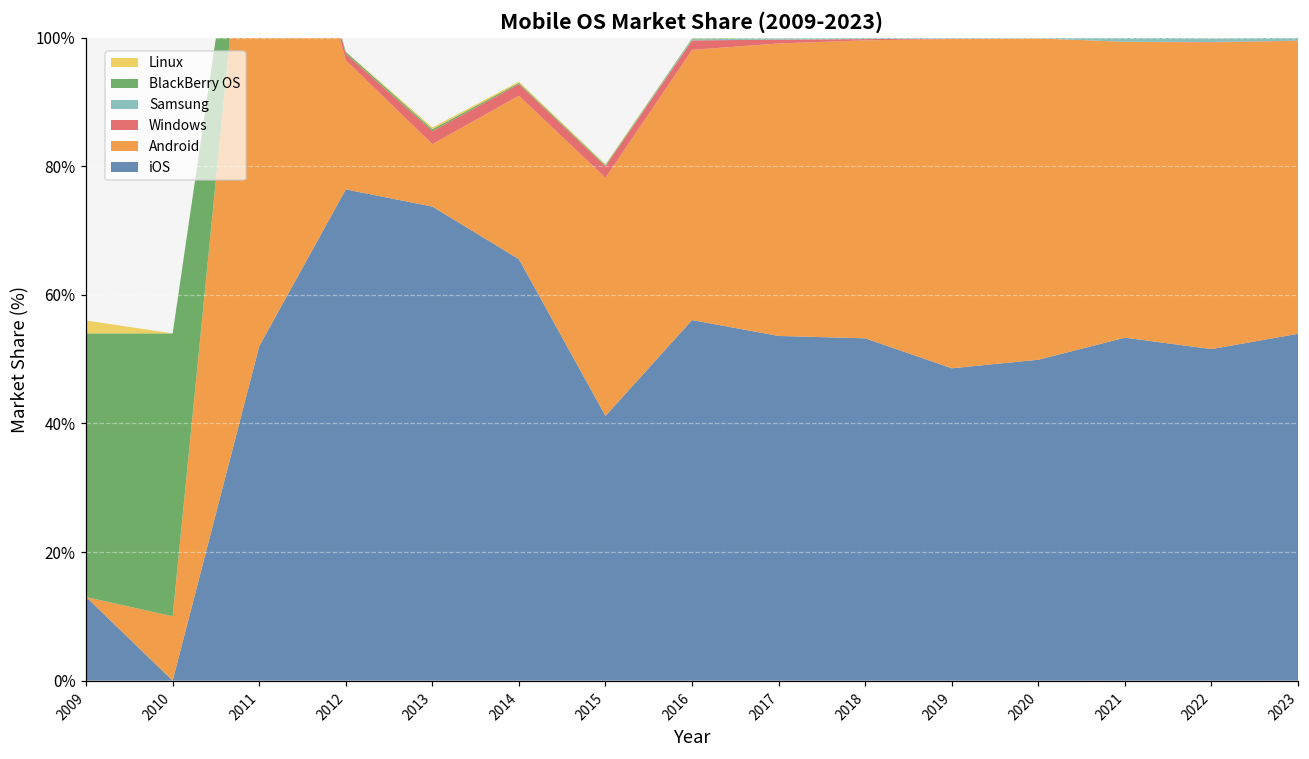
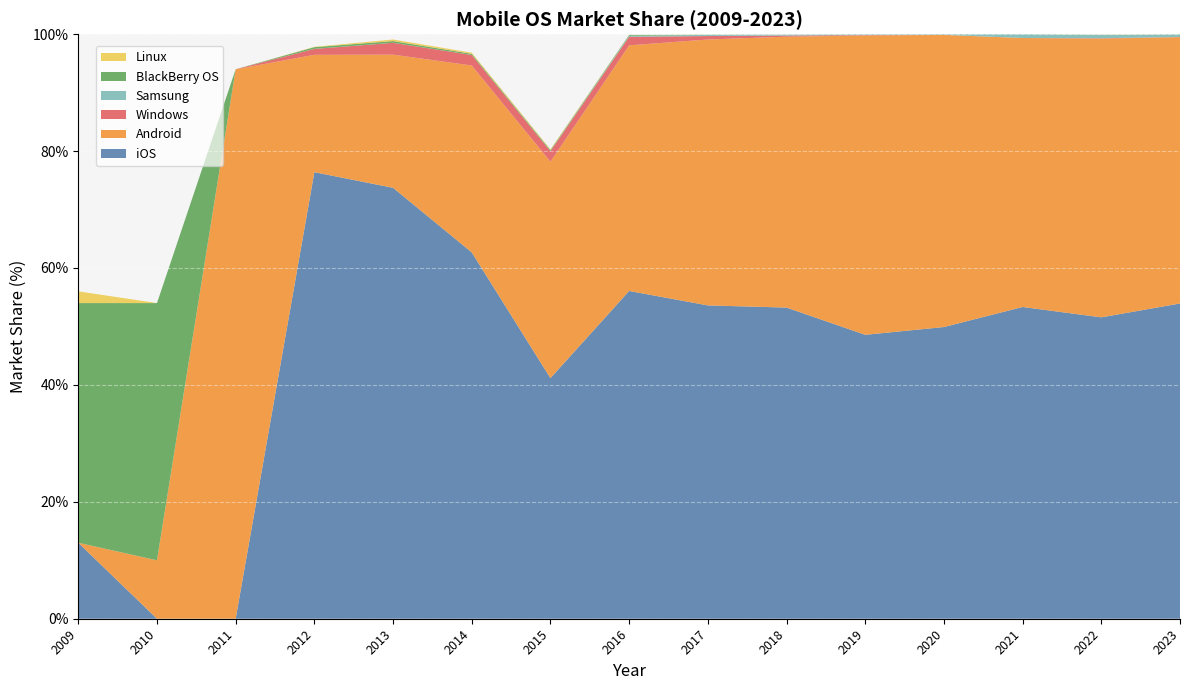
iOS, 2011: 52% -> 0%
Android, 2013: 10% -> 23%
iOS, 2014: 66% -> 63%
Android, 2014: 25% -> 32%
